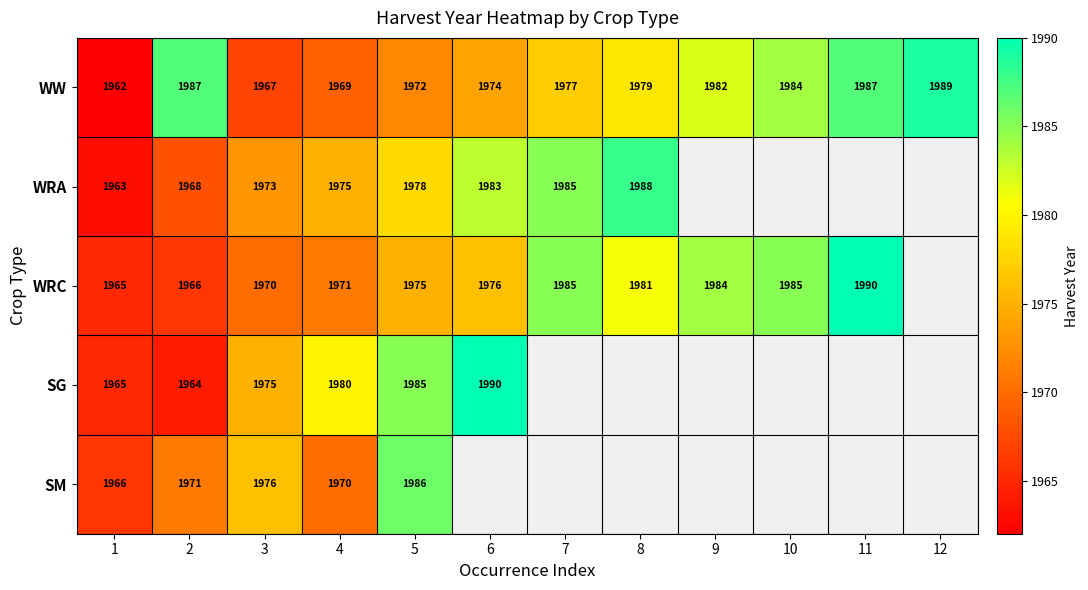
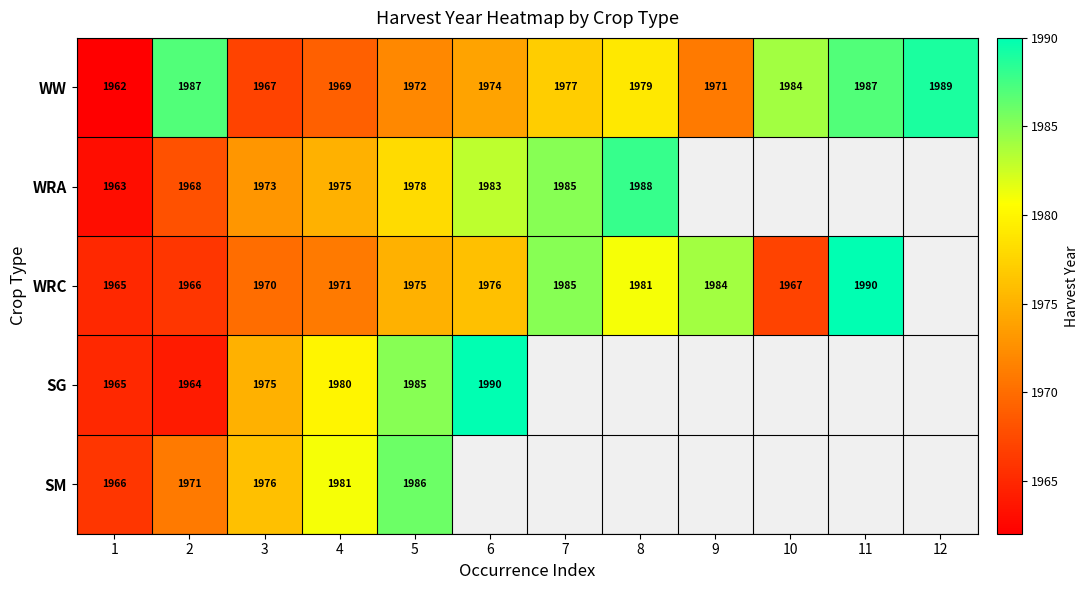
WW, 9: 1982 -> 1971
WRC, 10: 1985 -> 1967
SM, 4: 1970 -> 1981
